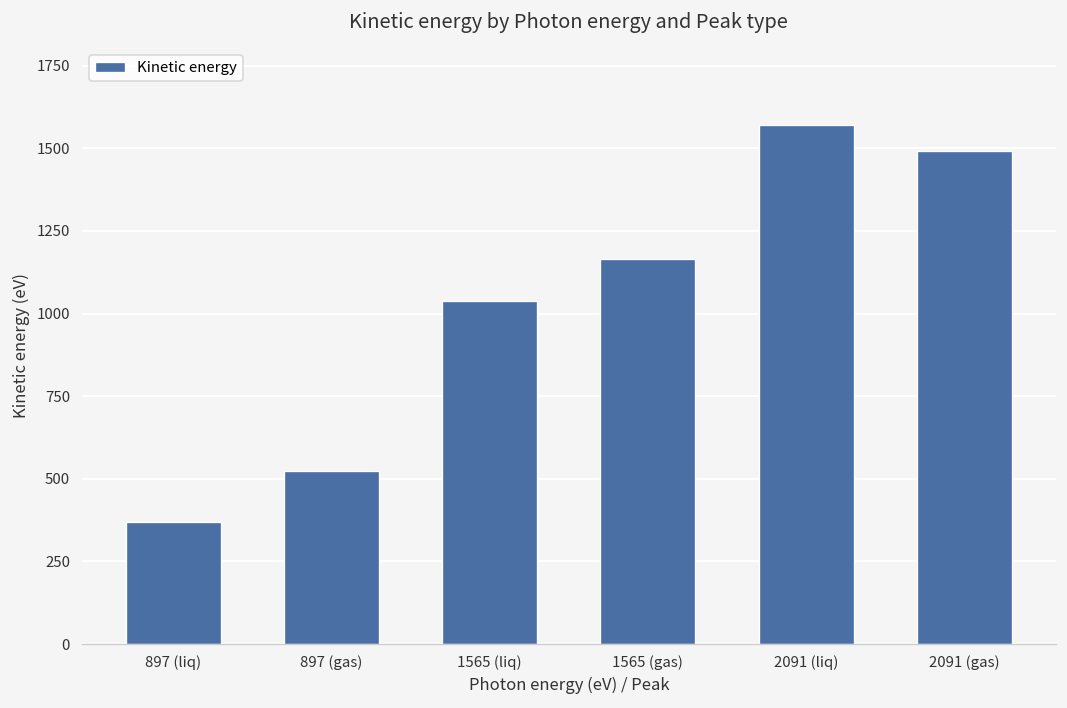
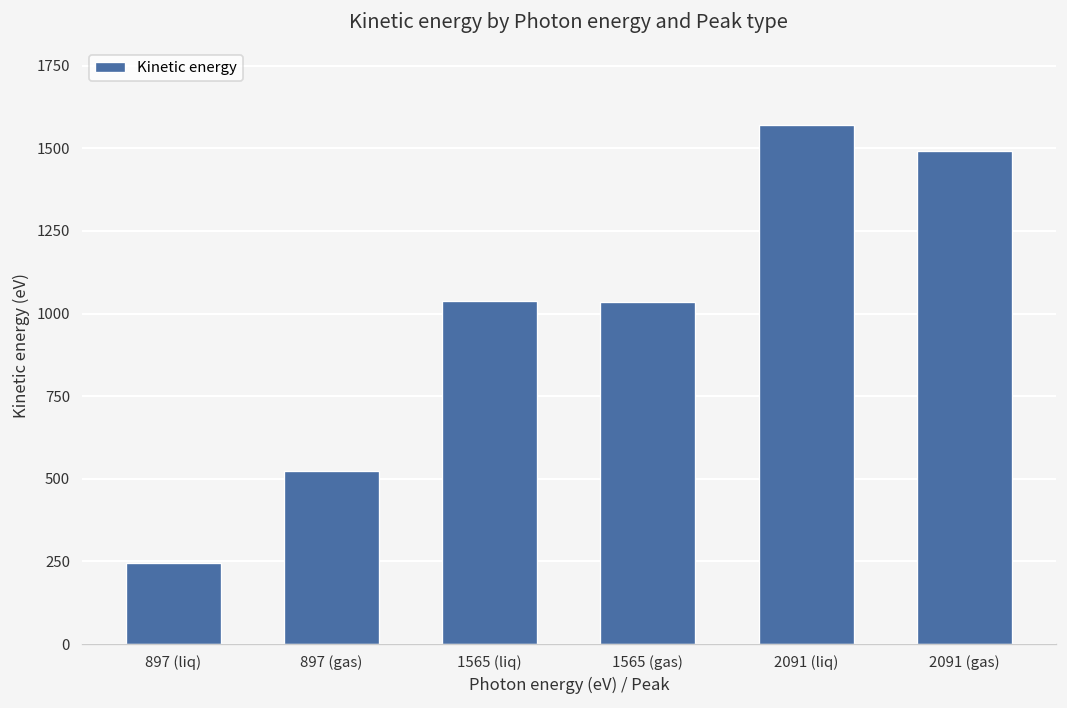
897 (liq): 370 -> 250
1565 (gas): 1170 -> 1030
